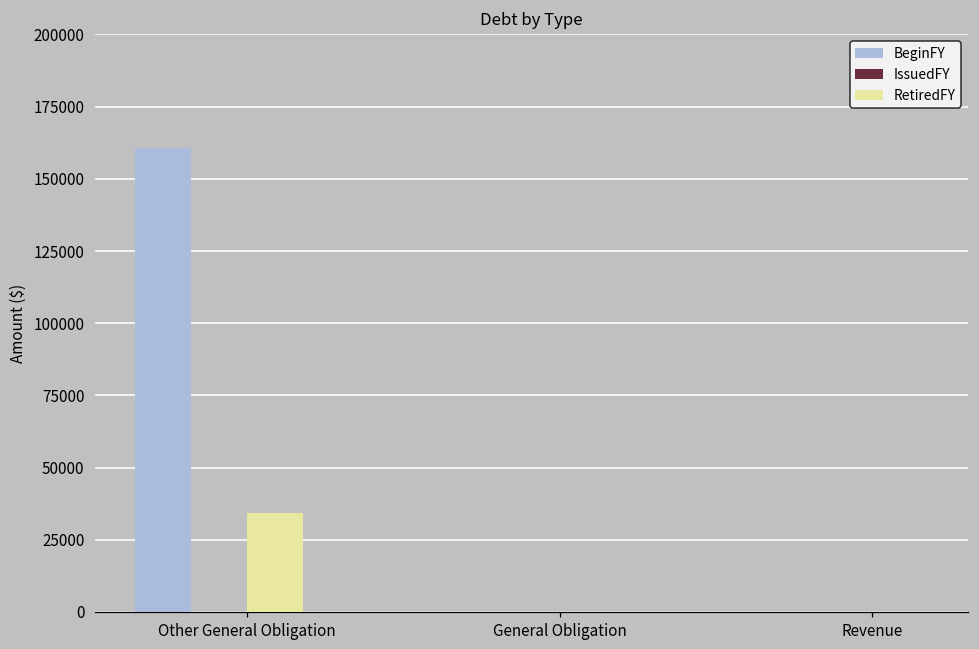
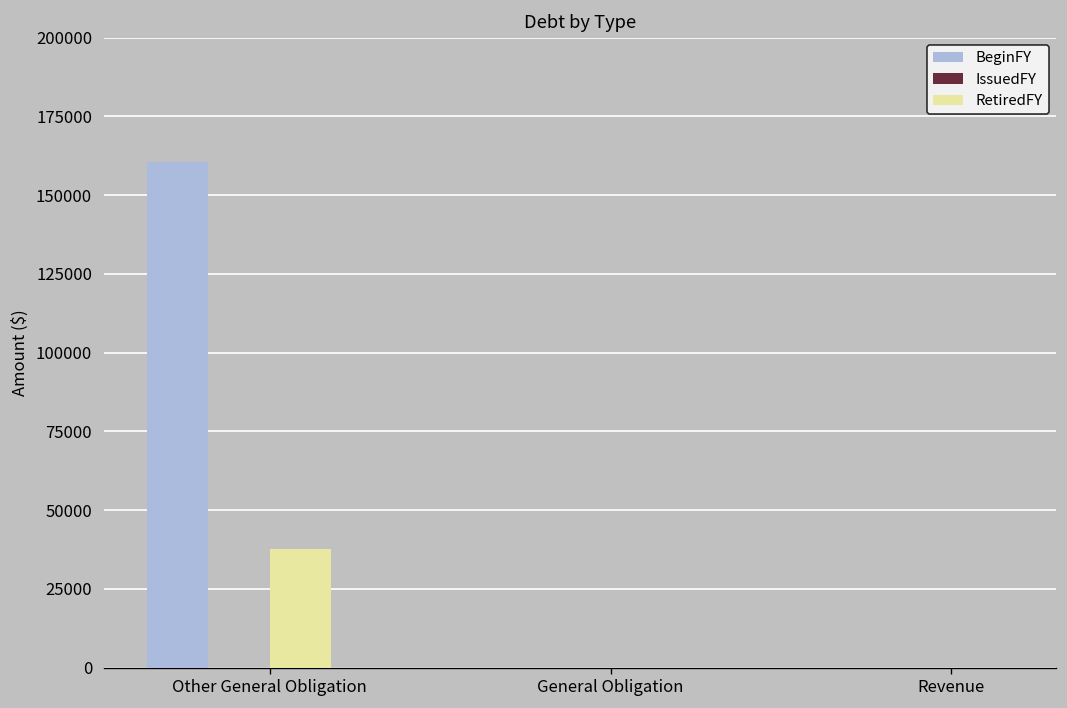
RetiredFY, Other General Obligation: 34000 -> 38000
